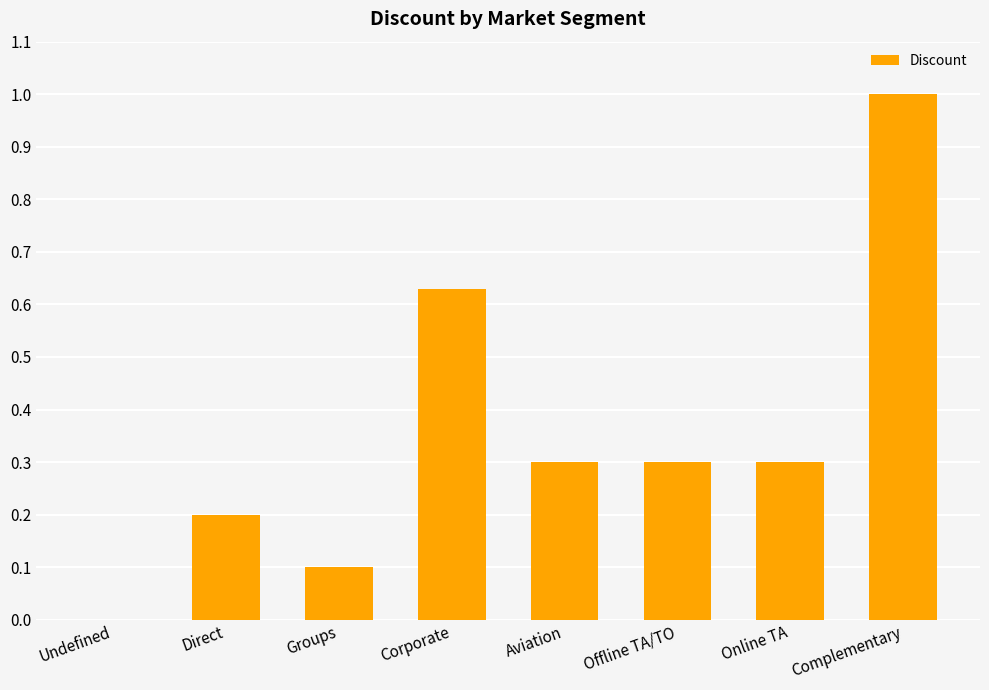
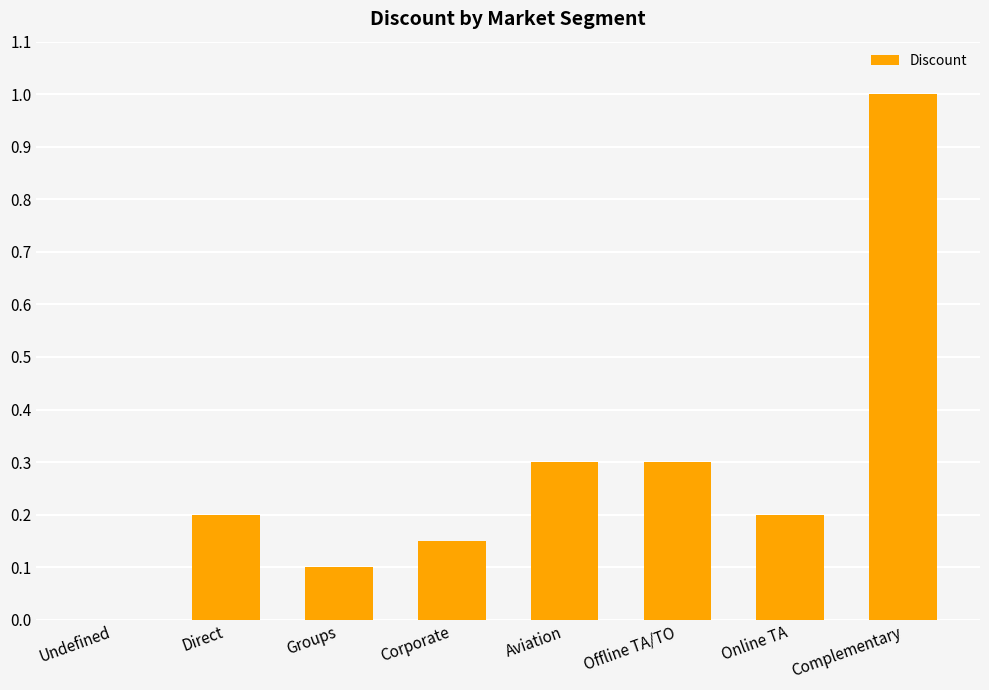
Corporate: 0.63 -> 0.15
Online TA: 0.3 -> 0.2
